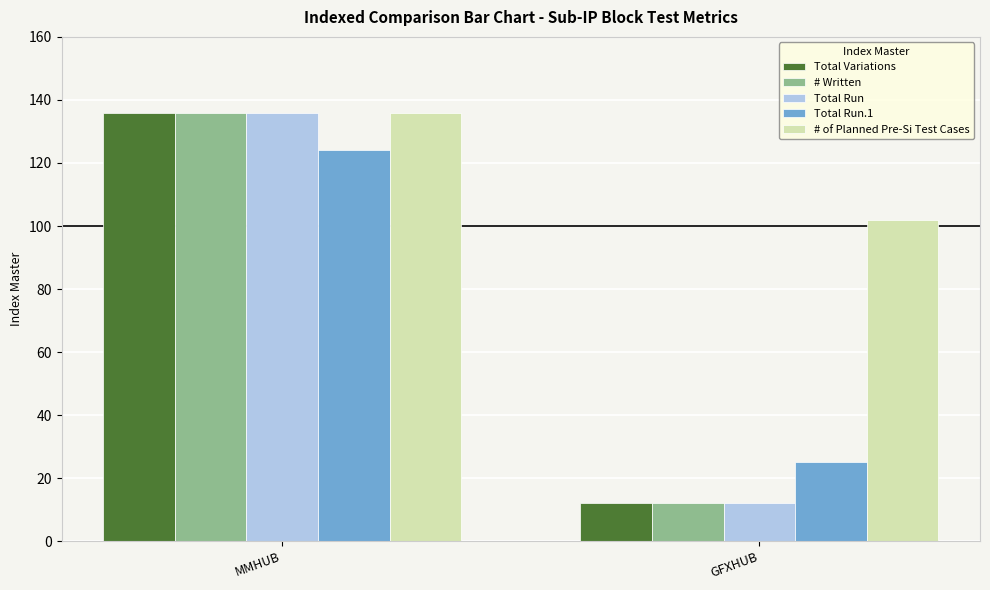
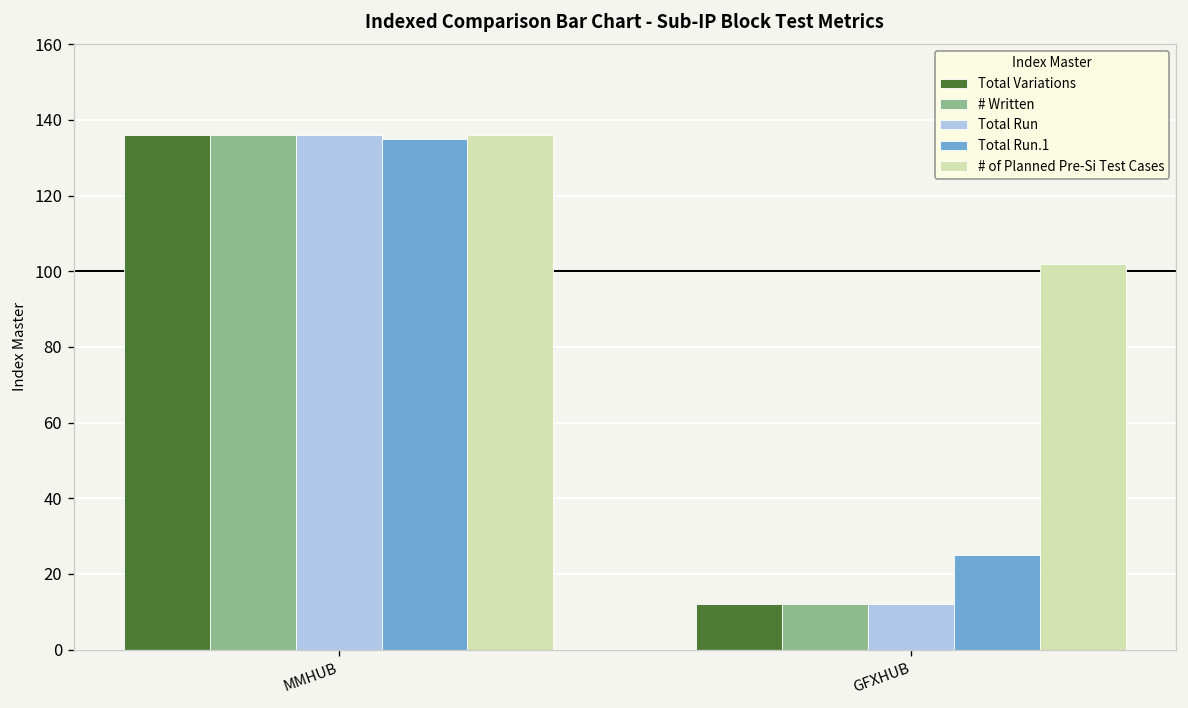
Total Run.1, MMHUB: 124 -> 135
